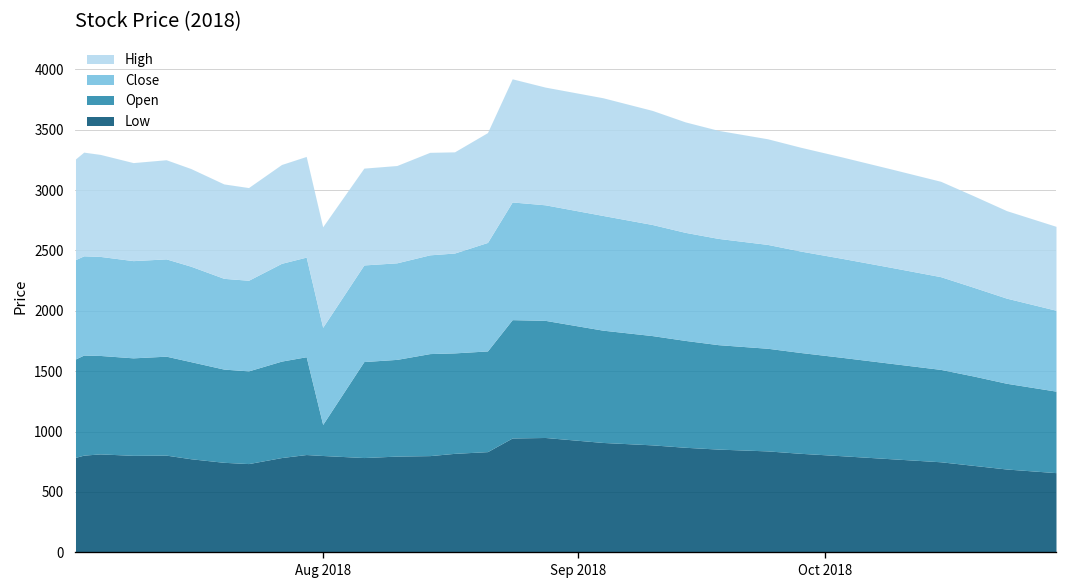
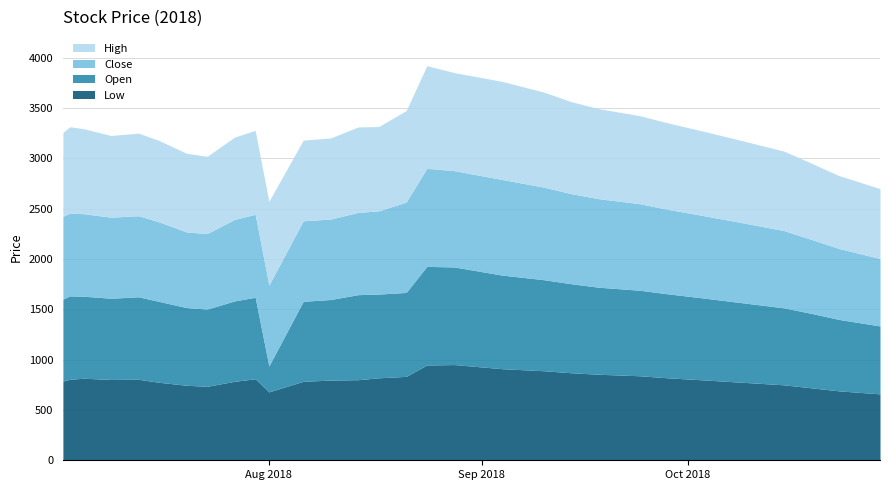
Low, Aug 2018: 800 -> 680
